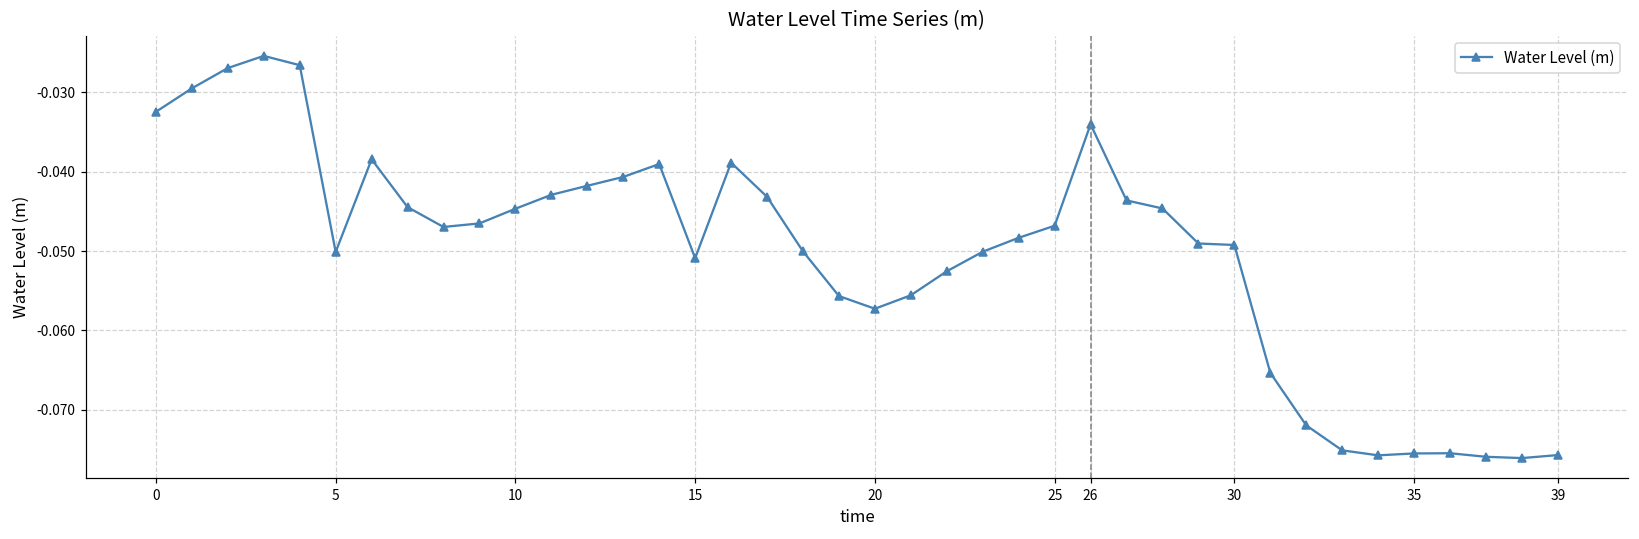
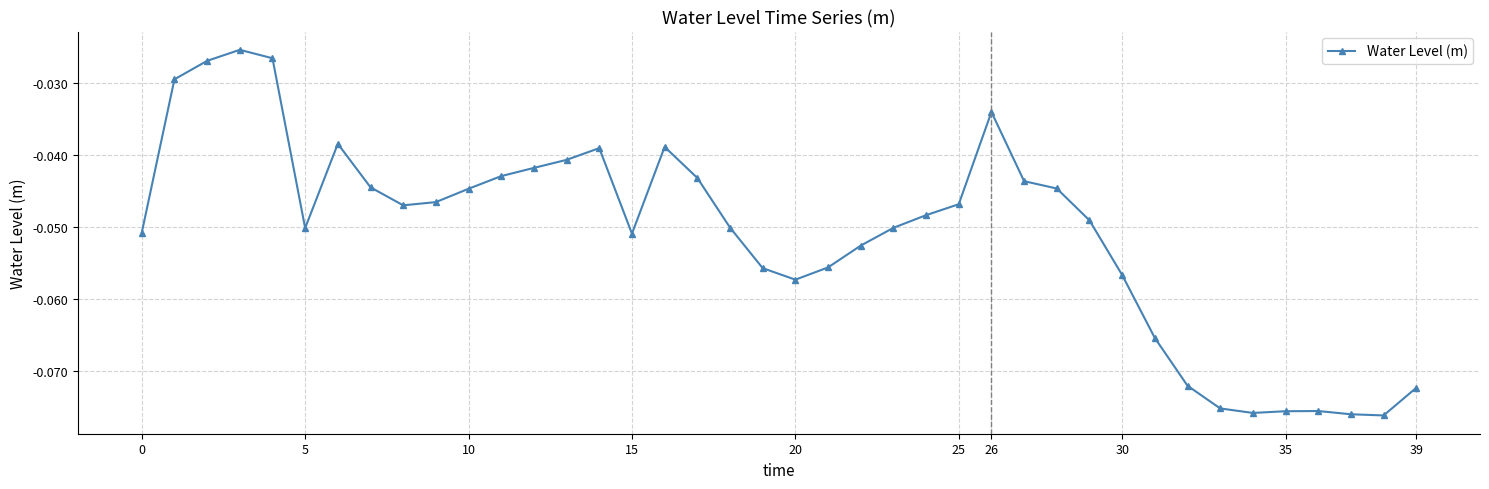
0: -0.032 -> -0.051
30: -0.049 -> -0.057
39: -0.076 -> -0.072
